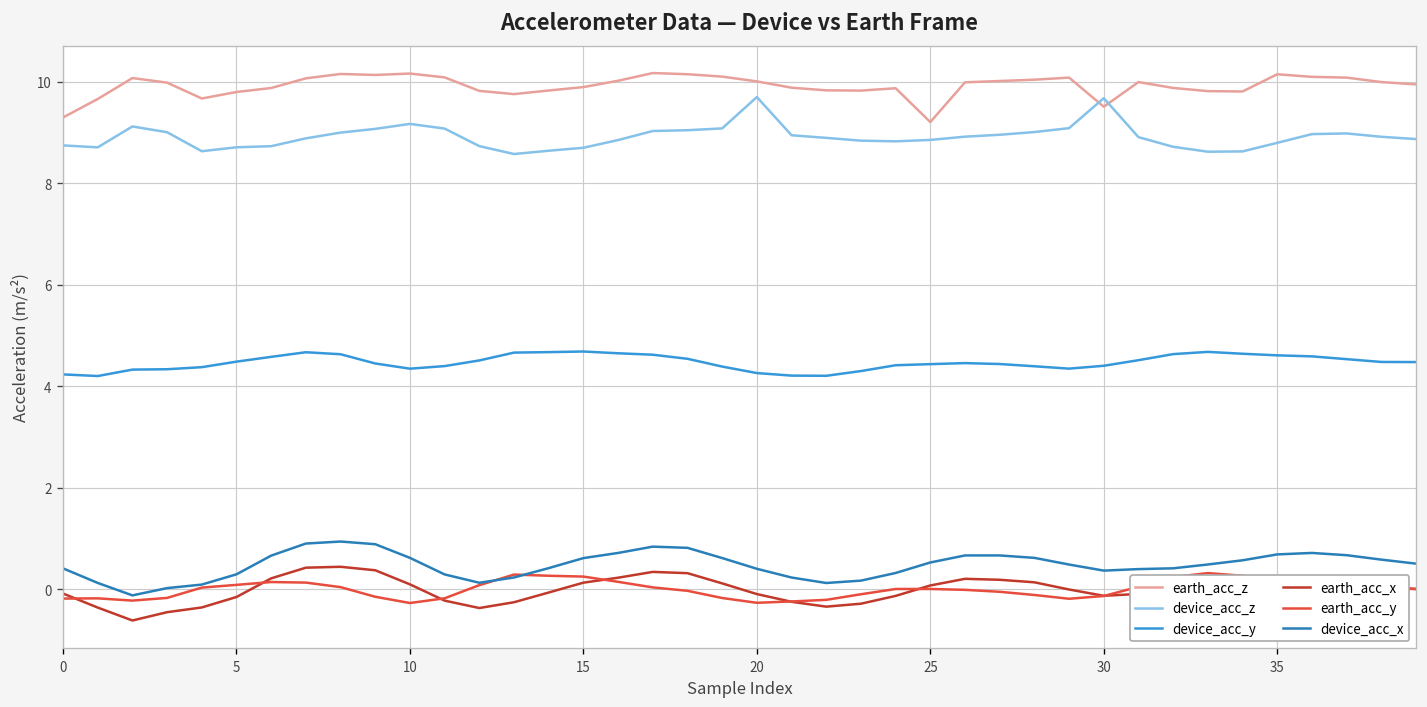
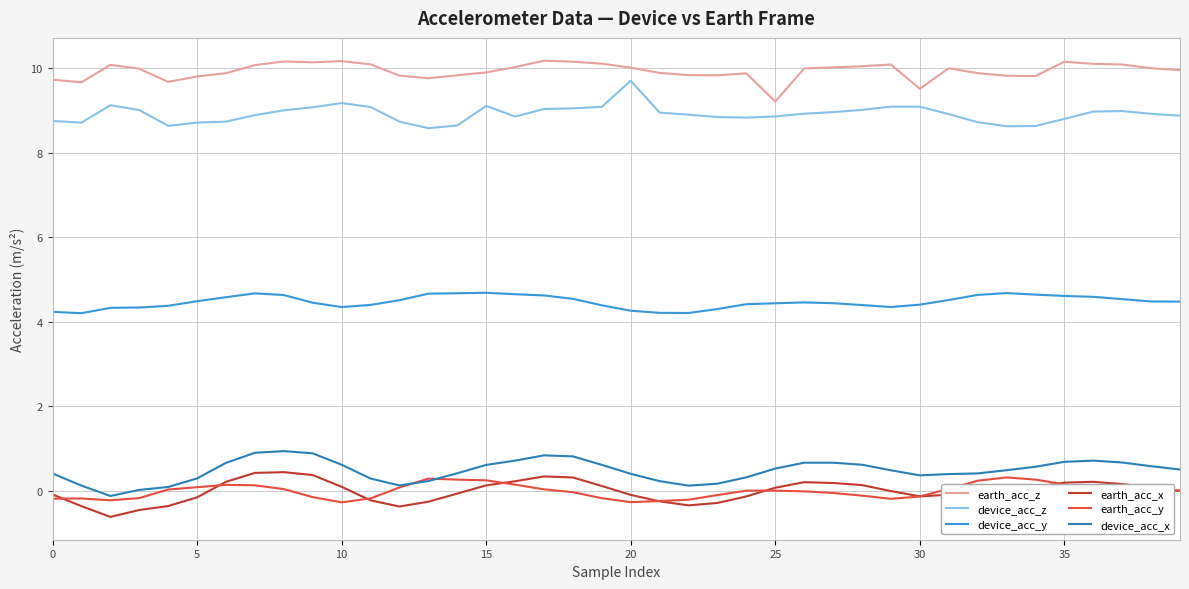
earth_acc_z, 0: 9.3 -> 9.7
device_acc_z, 15: 8.7 -> 9.1
device_acc_z, 30: 9.7 -> 9.1
